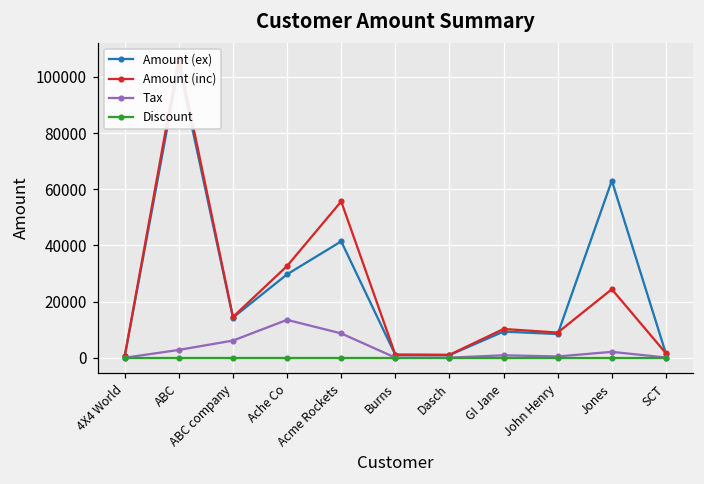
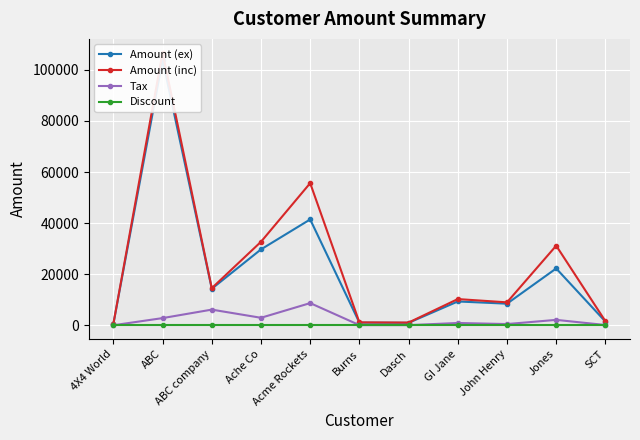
Tax, Ache Co: 14000 -> 3000
Amount (ex), Jones: 63000 -> 22000
Amount (inc), Jones: 24000 -> 31000
